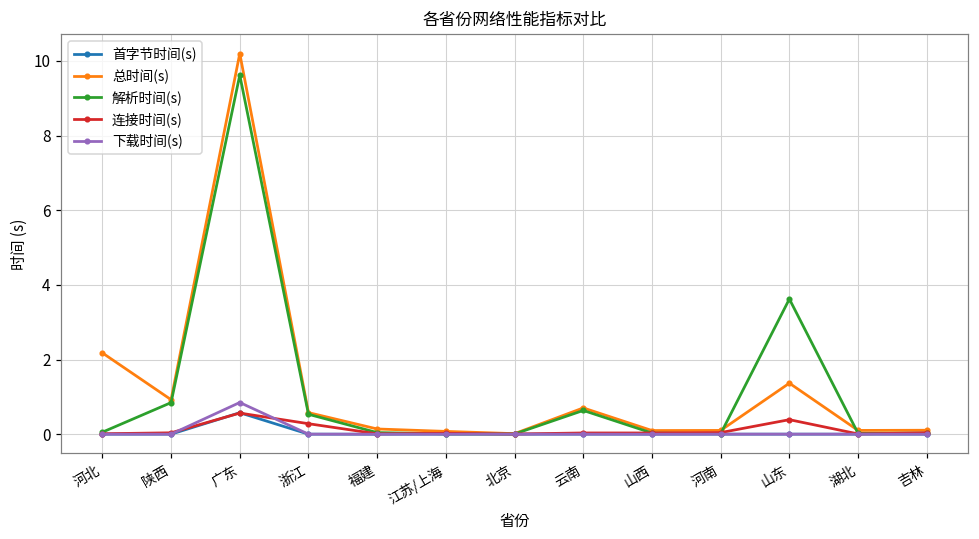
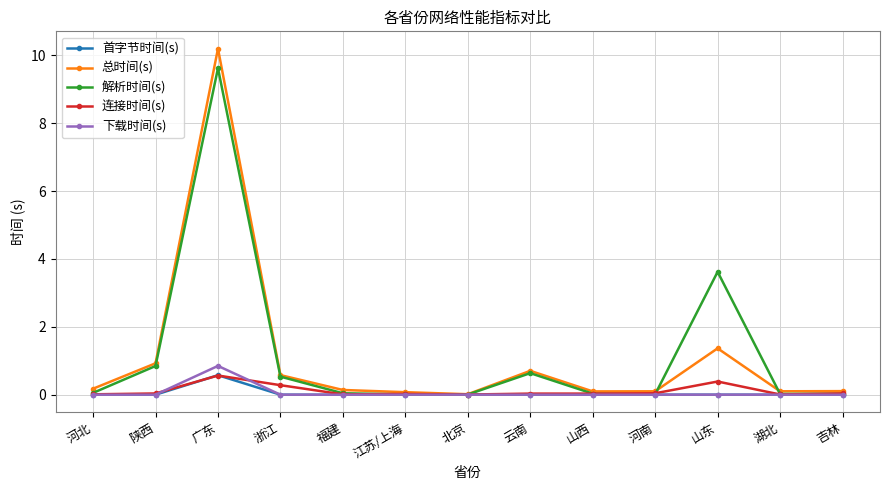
总时间(s), 河北: 2.2 -> 0.2
